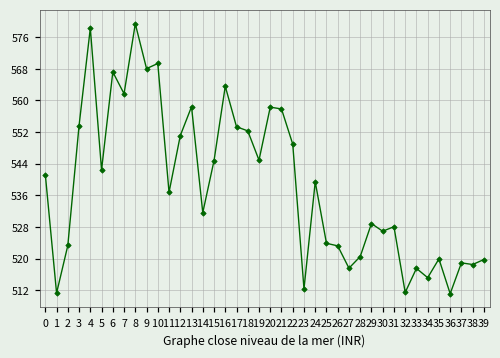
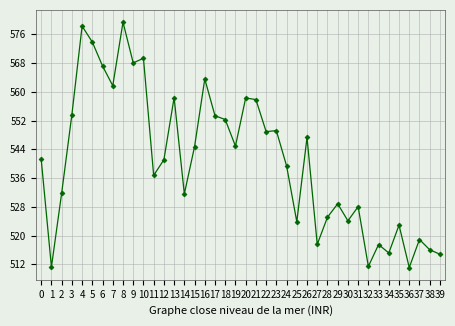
2: 523 -> 532
5: 542 -> 574
12: 551 -> 541
23: 512 -> 549
26: 523 -> 547
28: 521 -> 525
30: 527 -> 524
35: 520 -> 523
38: 518 -> 516
39: 520 -> 515
